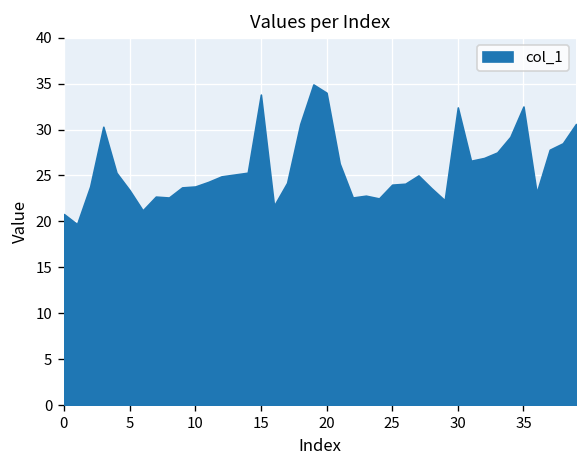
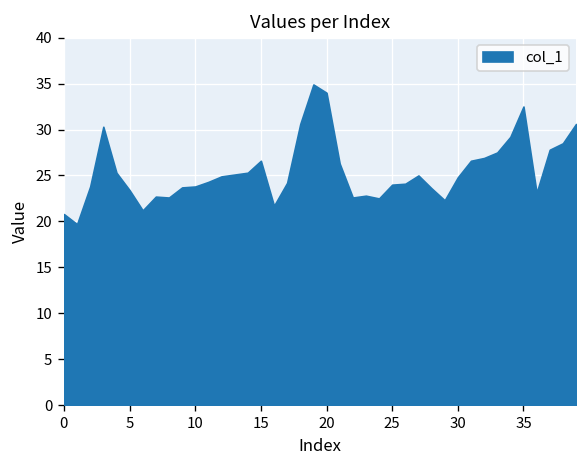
15: 34 -> 27
30: 32 -> 25
